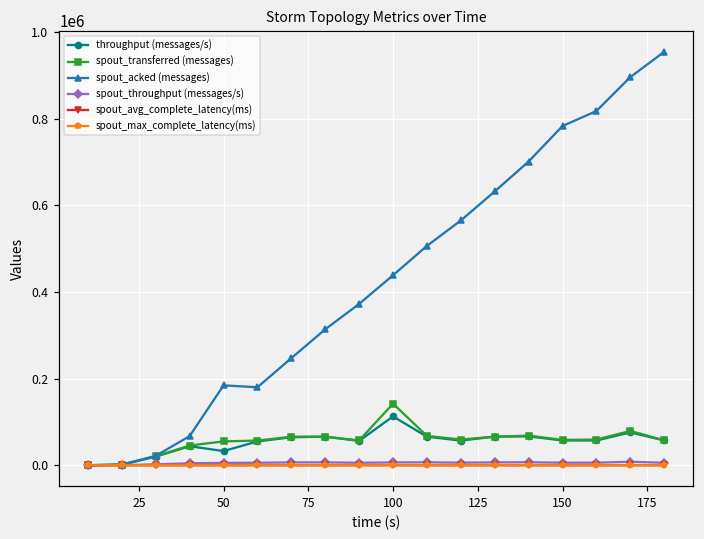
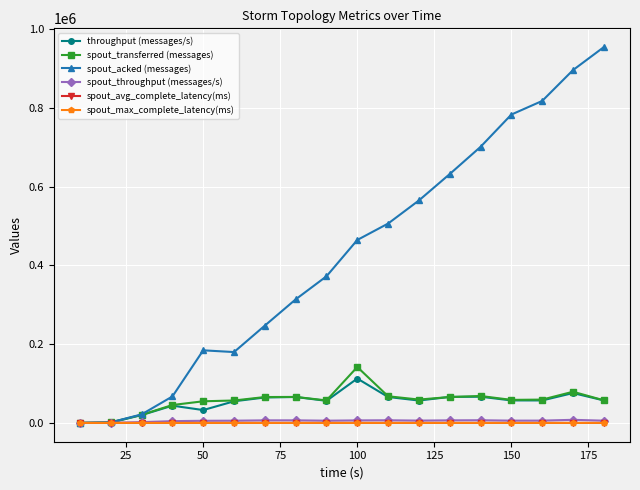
spout_acked (messages), 100: 440000 -> 460000
